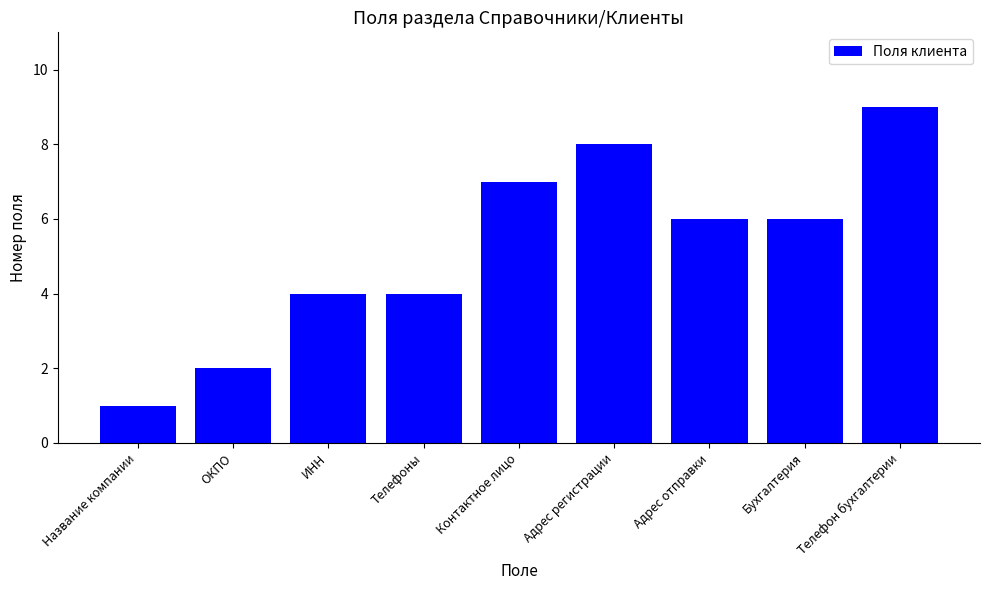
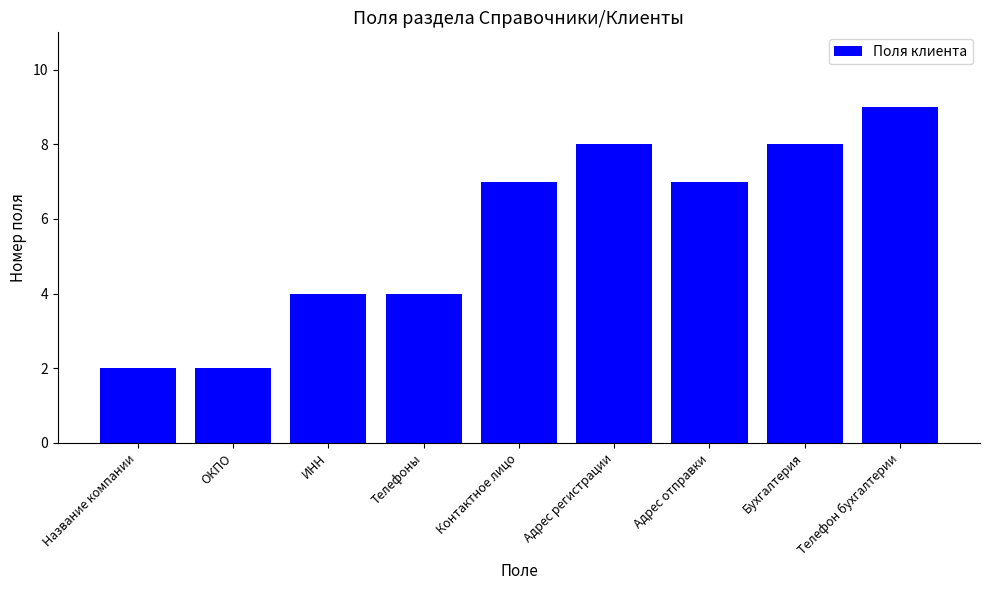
Название компании: 1 -> 2
Адрес отправки: 6 -> 7
Бухгалтерия: 6 -> 8
